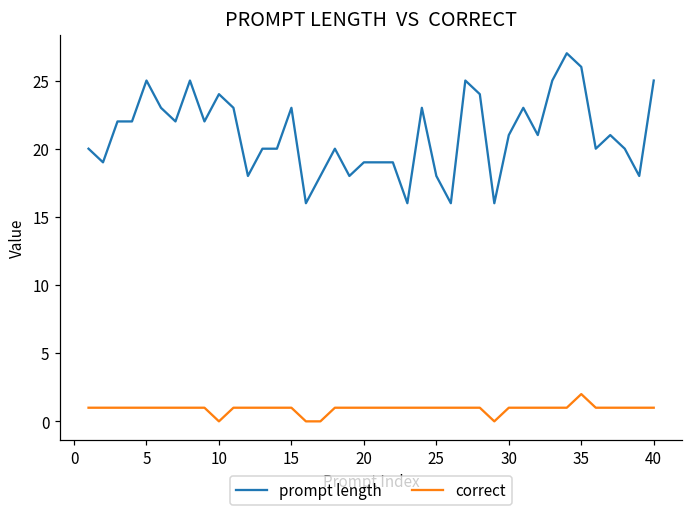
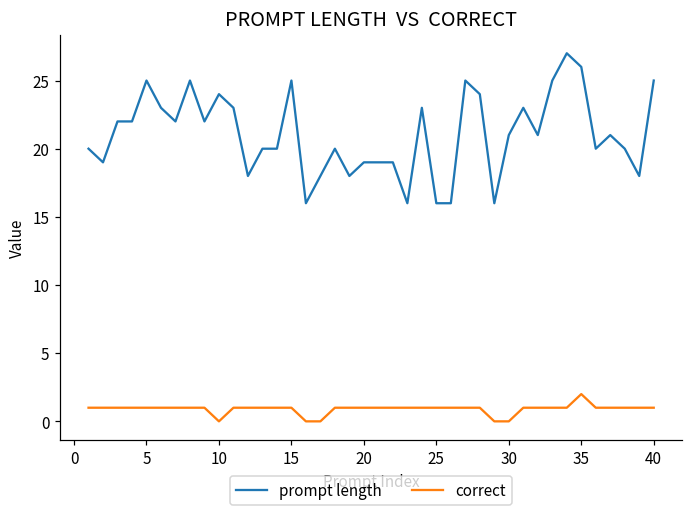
prompt length, 15: 23 -> 25
prompt length, 25: 18 -> 16
correct, 30: 1 -> 0
